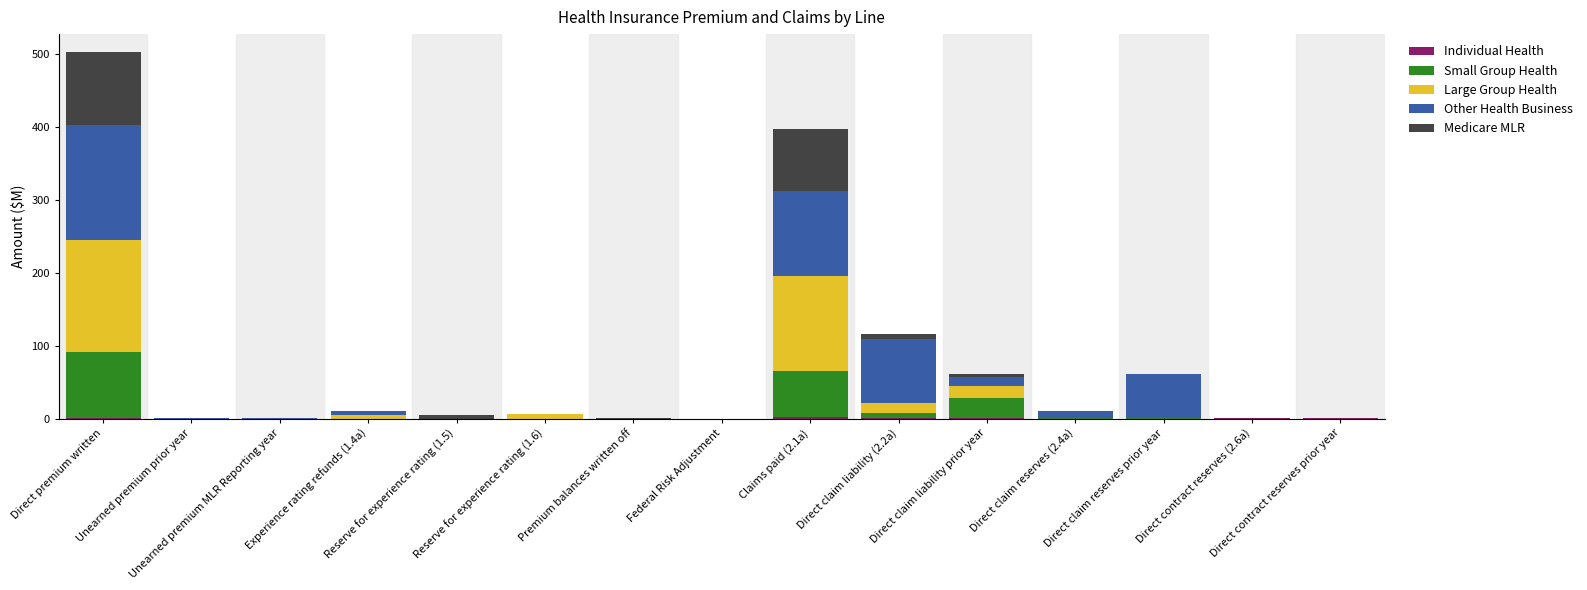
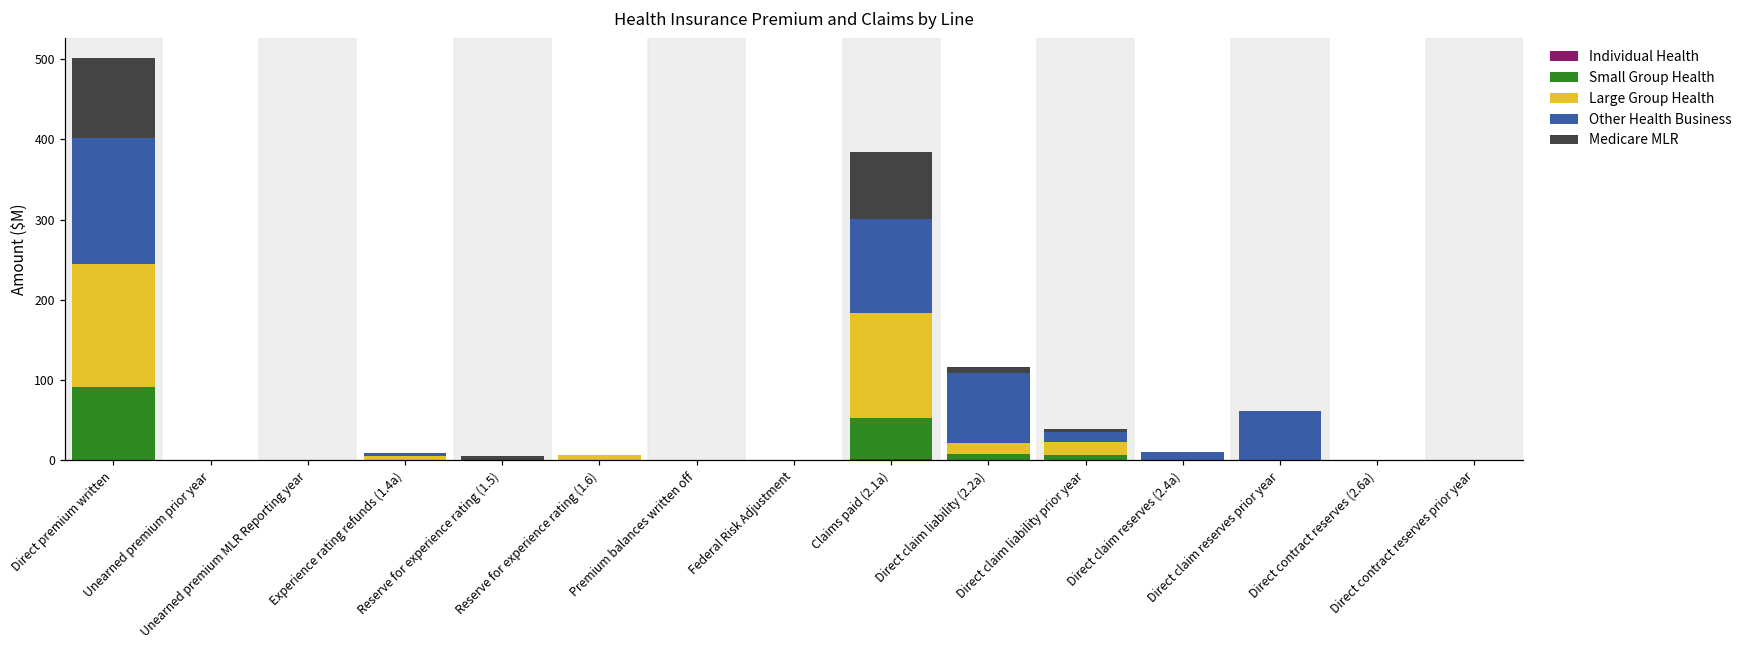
Small Group Health, Claims paid (2.1a): 60 -> 50
Small Group Health, Direct claim liability prior year: 30 -> 10
